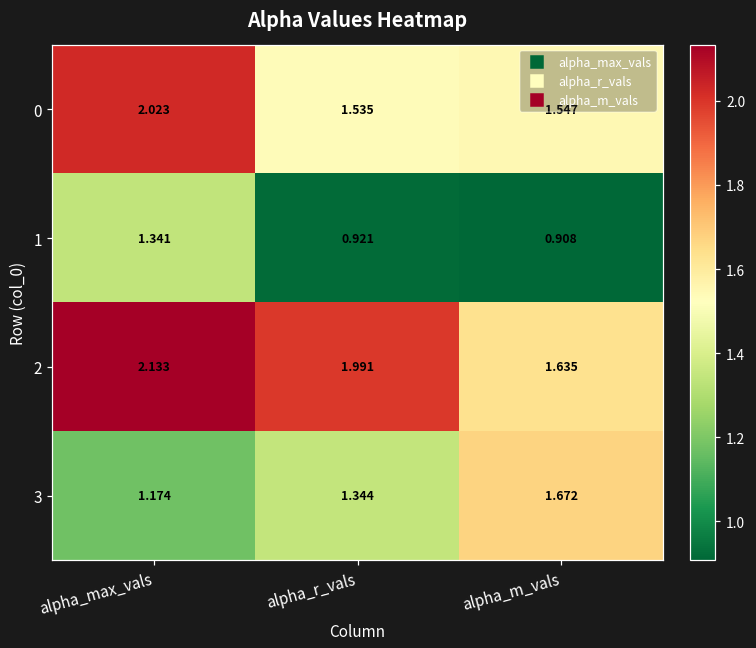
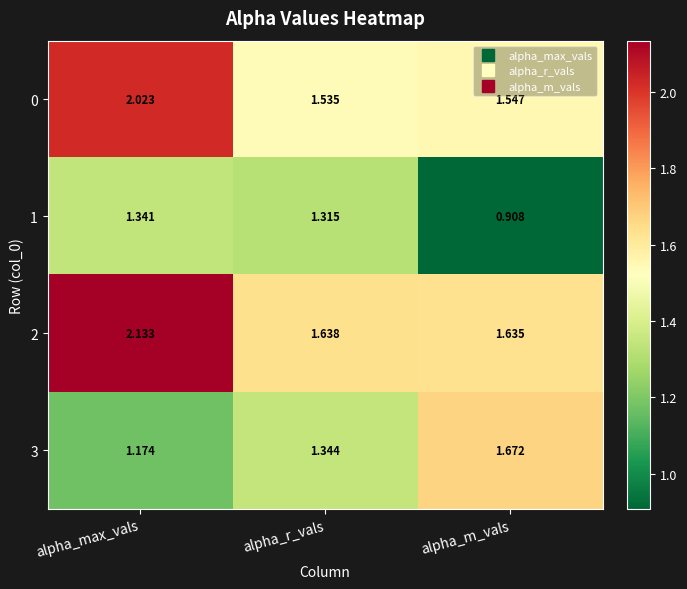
1, alpha_r_vals: 0.921 -> 1.315
2, alpha_r_vals: 1.991 -> 1.638
